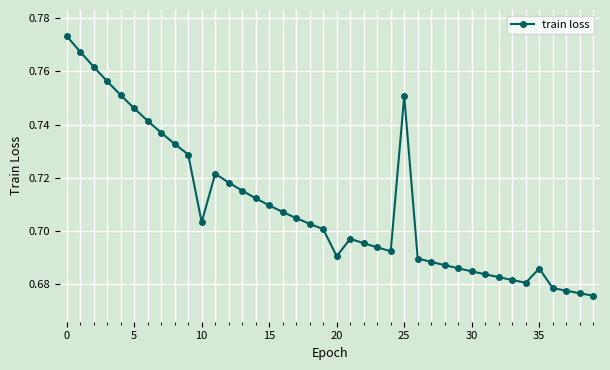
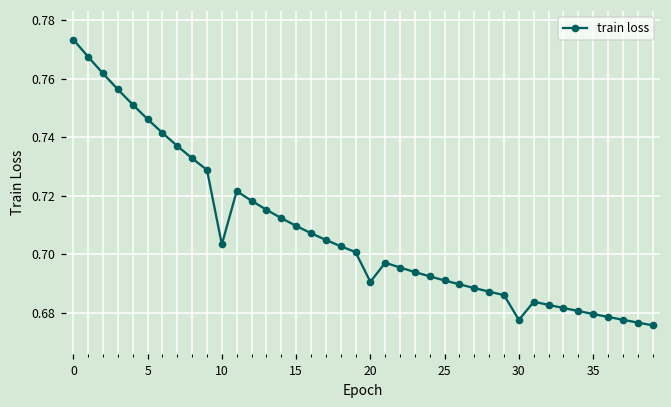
25: 0.751 -> 0.691
30: 0.685 -> 0.678
35: 0.686 -> 0.680
